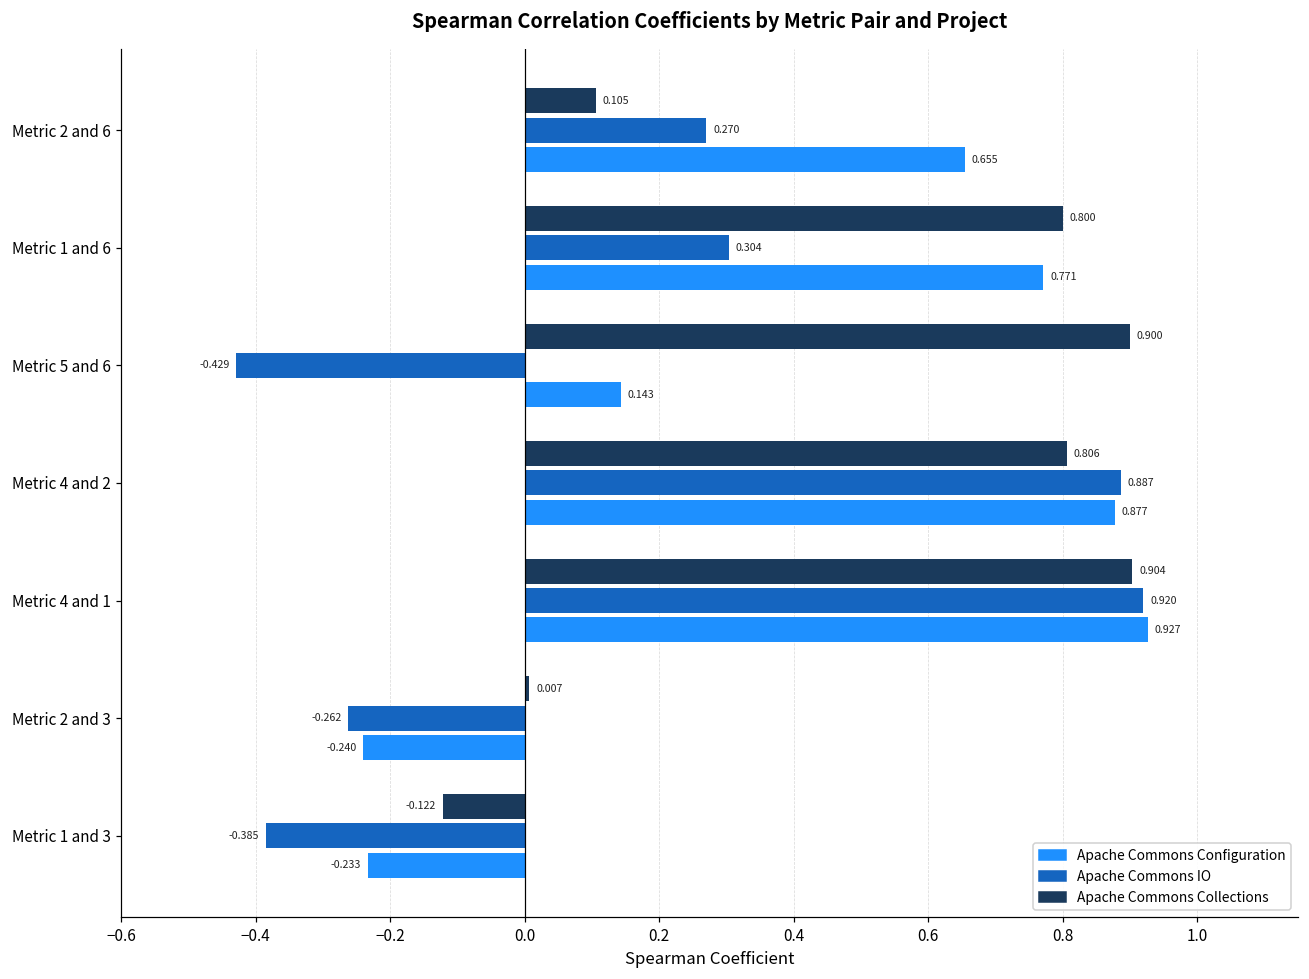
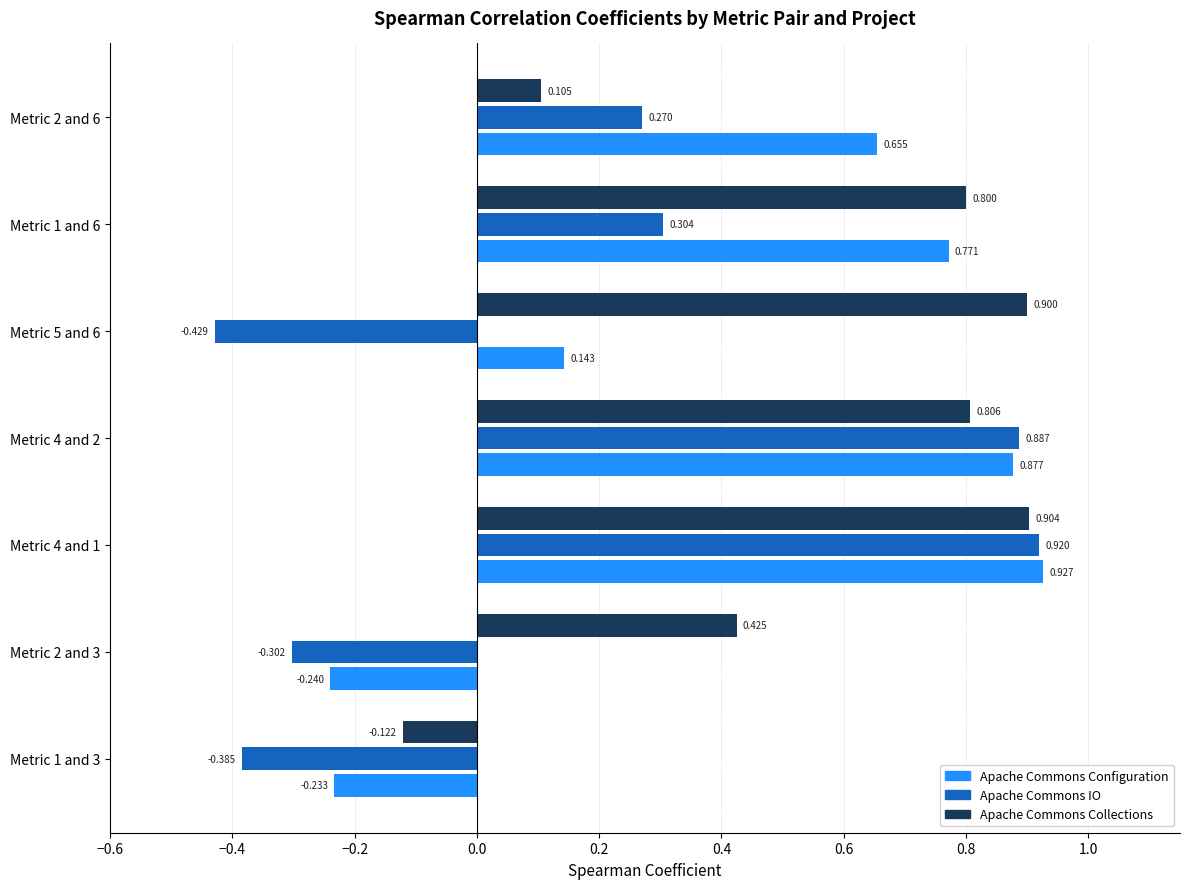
Apache Commons Collections, Metric 2 and 3: 0.007 -> 0.425
Apache Commons IO, Metric 2 and 3: -0.262 -> -0.302
